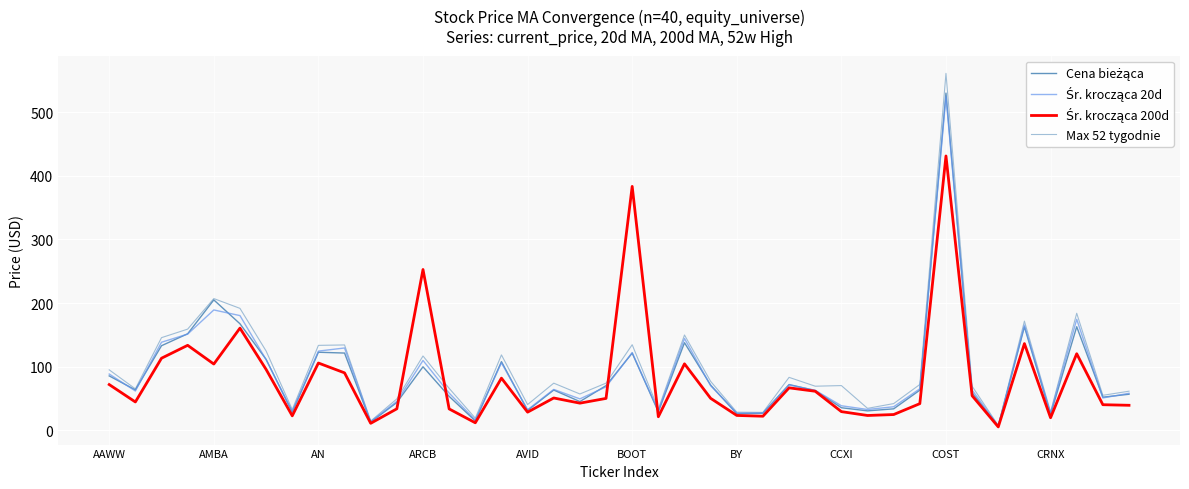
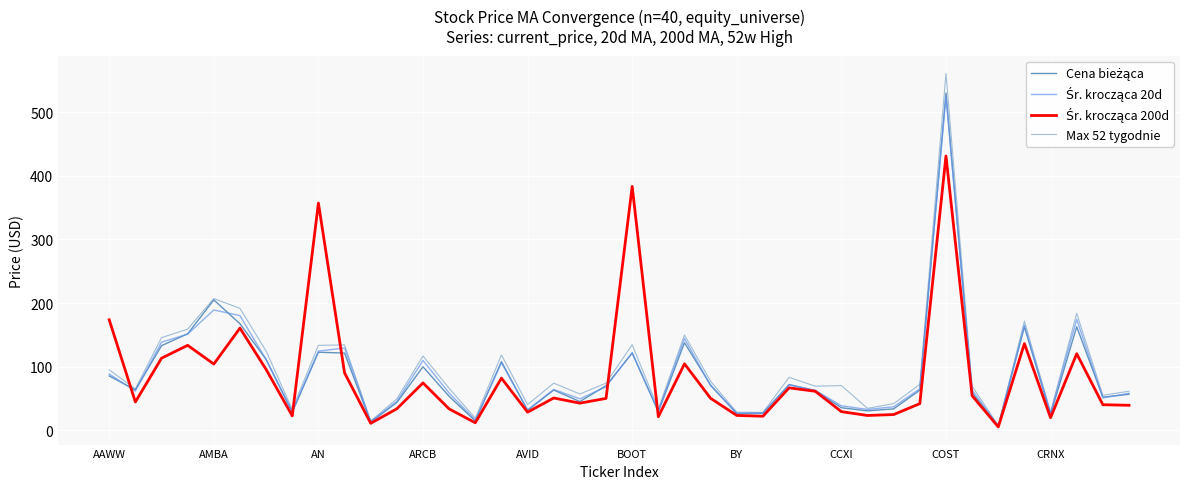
Śr. krocząca 200d, AAWW: 70 -> 170
Śr. krocząca 200d, AN: 110 -> 360
Śr. krocząca 200d, ARCB: 250 -> 70
